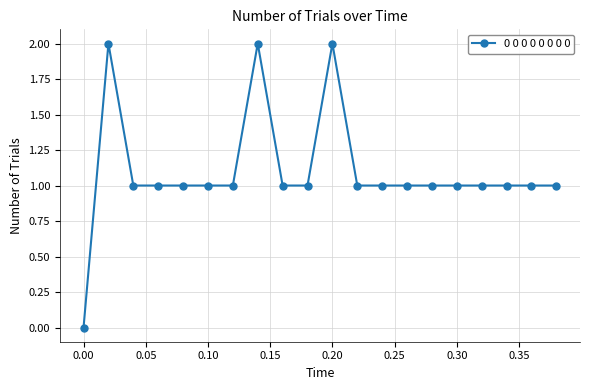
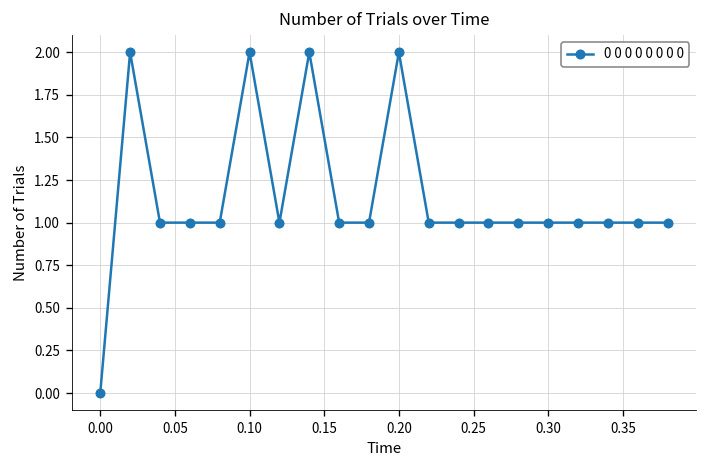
0.10: 1 -> 2
